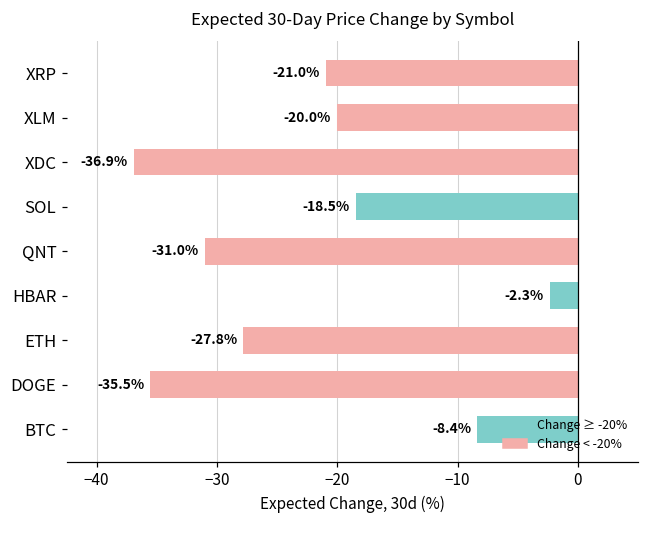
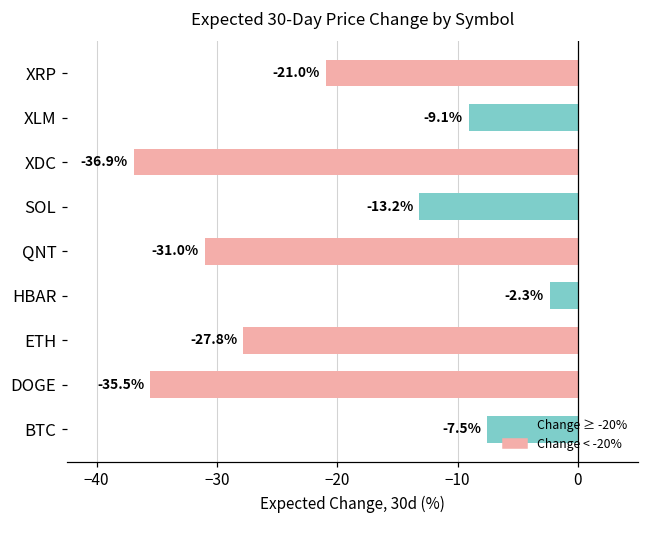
XLM: -20.0% -> -9.1%
SOL: -18.5% -> -13.2%
BTC: -8.4% -> -7.5%
